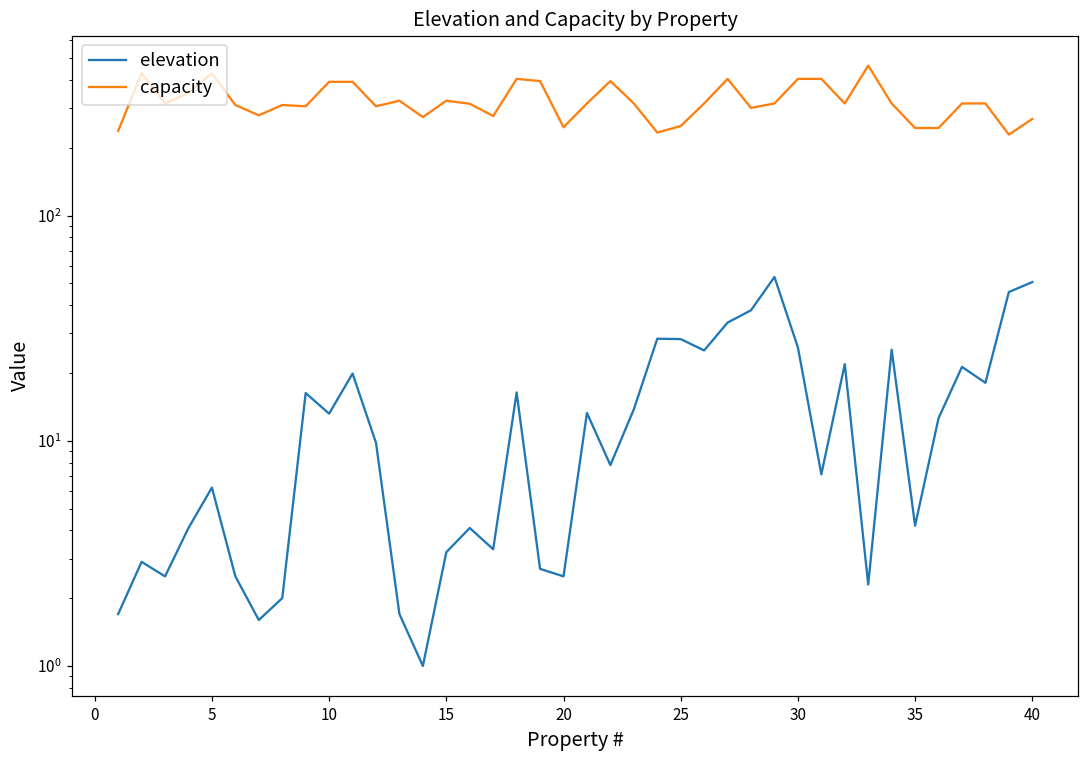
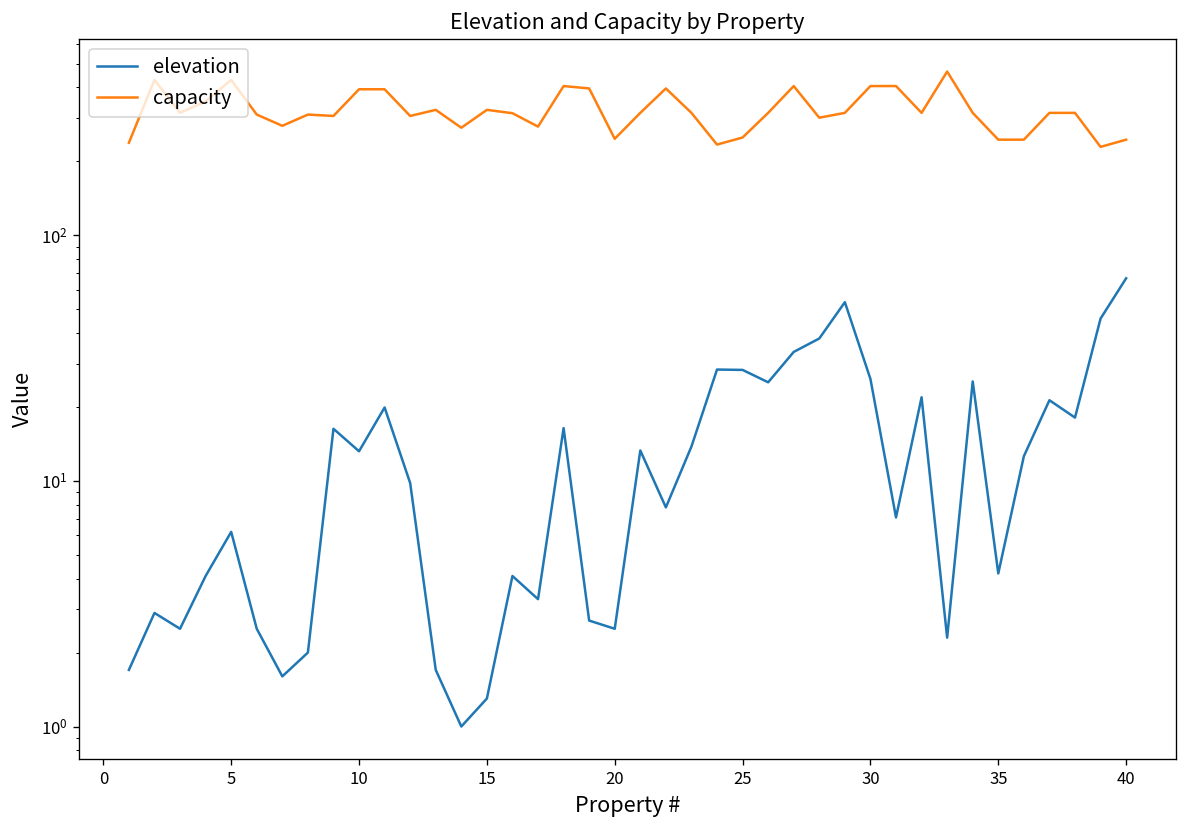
elevation, 15: 3.2 -> 1.3
elevation, 40: 51 -> 67
capacity, 40: 270 -> 250
